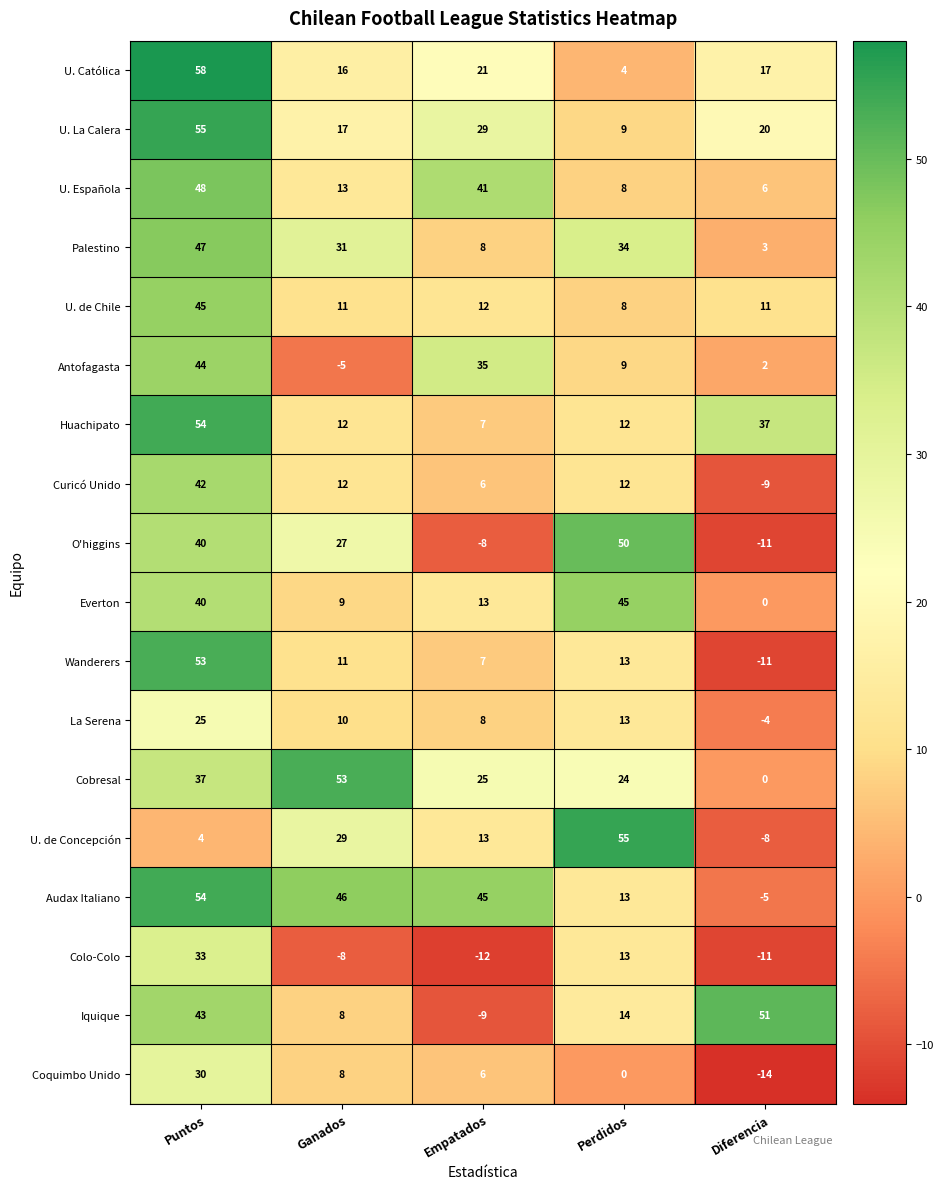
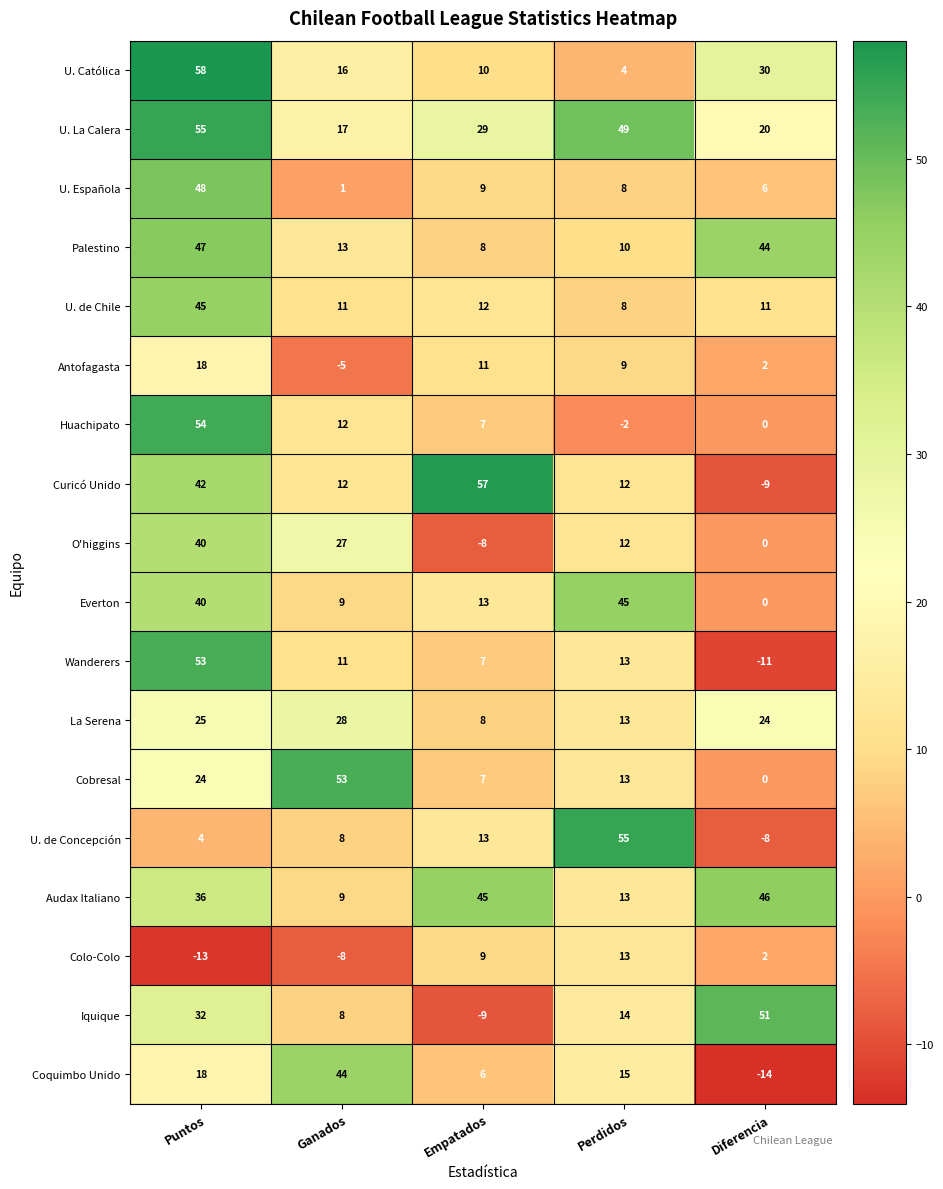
U. Católica, Empatados: 21 -> 10
U. Católica, Diferencia: 17 -> 30
U. La Calera, Perdidos: 9 -> 49
U. Española, Ganados: 13 -> 1
U. Española, Empatados: 41 -> 9
Palestino, Ganados: 31 -> 13
Palestino, Perdidos: 34 -> 10
Palestino, Diferencia: 3 -> 44
Antofagasta, Puntos: 44 -> 18
Antofagasta, Empatados: 35 -> 11
Huachipato, Perdidos: 12 -> -2
Huachipato, Diferencia: 37 -> 0
Curicó Unido, Empatados: 6 -> 57
O'higgins, Perdidos: 50 -> 12
O'higgins, Diferencia: -11 -> 0
La Serena, Ganados: 10 -> 28
La Serena, Diferencia: -4 -> 24
Cobresal, Puntos: 37 -> 24
Cobresal, Empatados: 25 -> 7
Cobresal, Perdidos: 24 -> 13
U. de Concepción, Ganados: 29 -> 8
Audax Italiano, Puntos: 54 -> 36
Audax Italiano, Ganados: 46 -> 9
Audax Italiano, Diferencia: -5 -> 46
Colo-Colo, Puntos: 33 -> -13
Colo-Colo, Empatados: -12 -> 9
Colo-Colo, Diferencia: -11 -> 2
Iquique, Puntos: 43 -> 32
Coquimbo Unido, Puntos: 30 -> 18
Coquimbo Unido, Ganados: 8 -> 44
Coquimbo Unido, Perdidos: 0 -> 15
